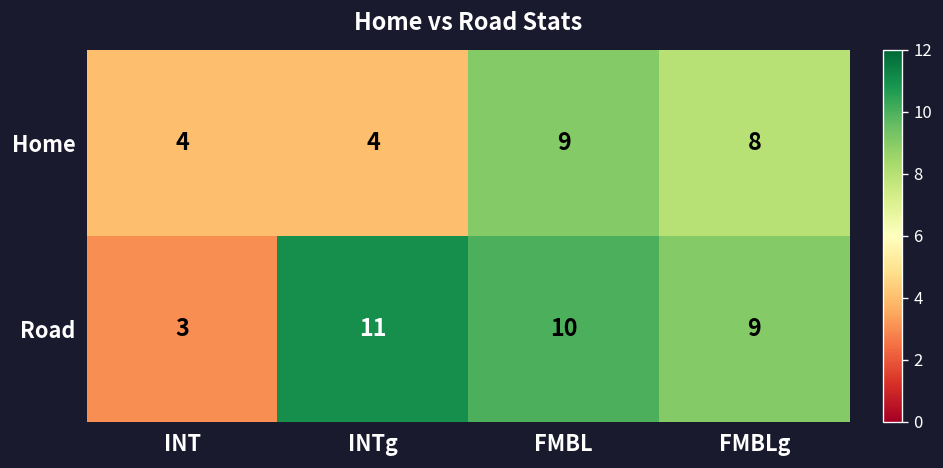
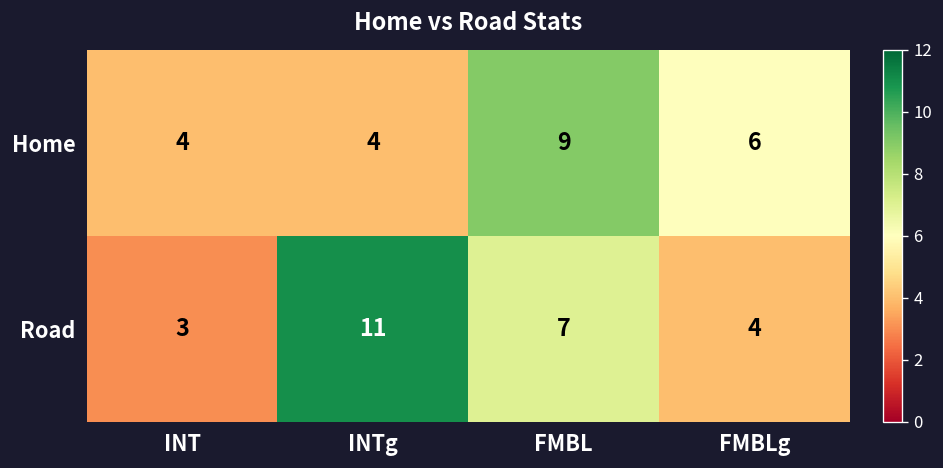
Home, FMBLg: 8 -> 6
Road, FMBL: 10 -> 7
Road, FMBLg: 9 -> 4
